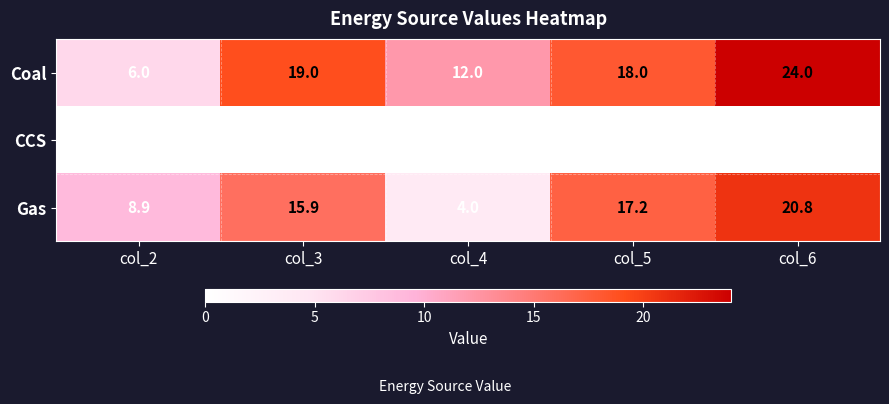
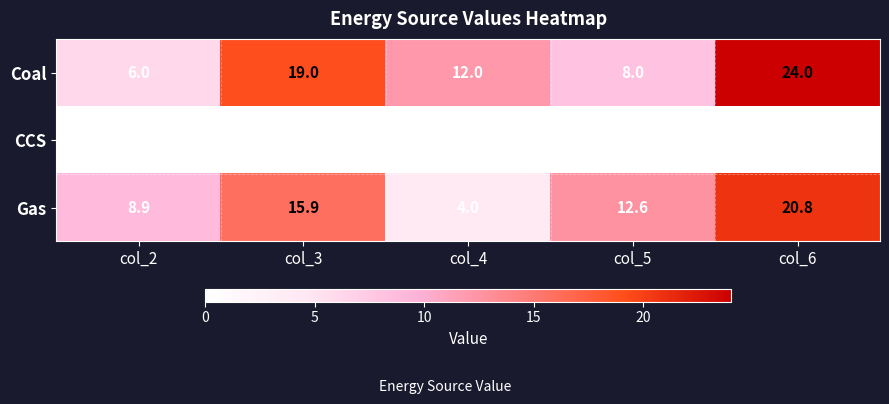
Coal, col_5: 18.0 -> 8.0
Gas, col_5: 17.2 -> 12.6
